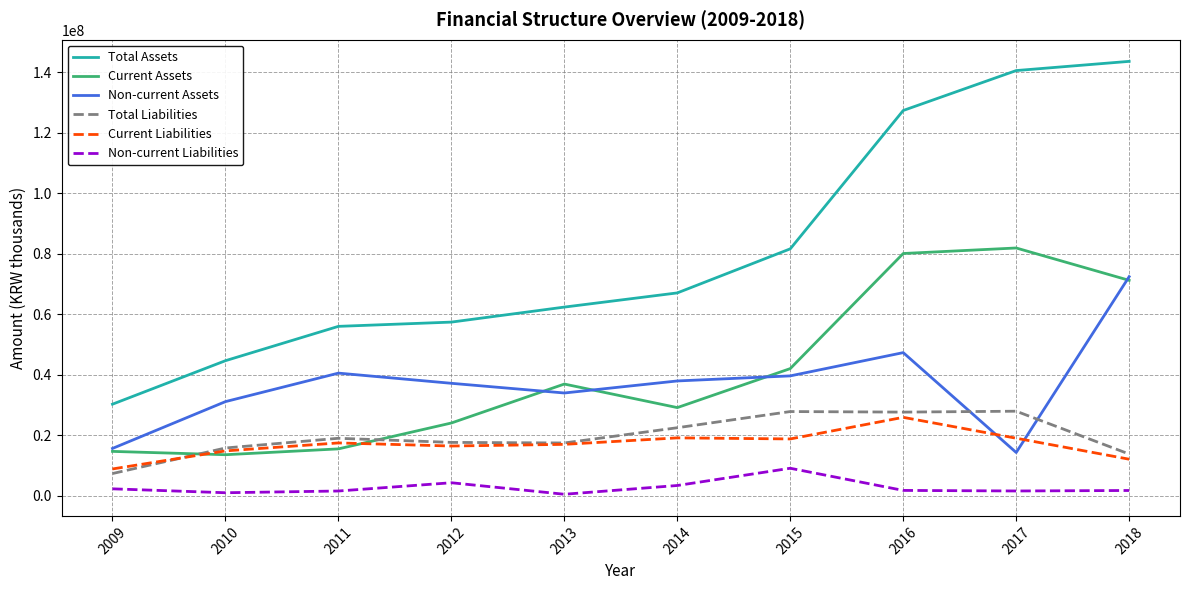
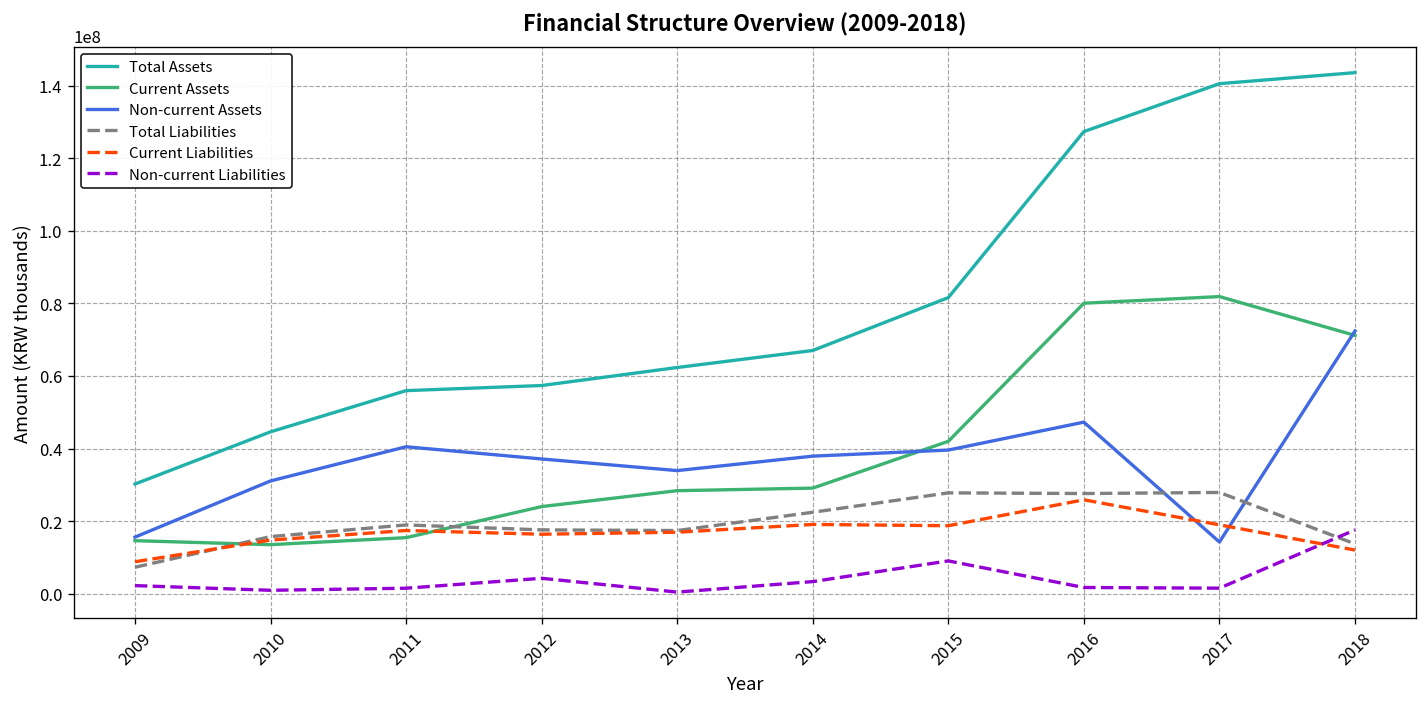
Current Assets, 2013: 37000000 -> 28000000
Non-current Liabilities, 2018: 2000000 -> 18000000
